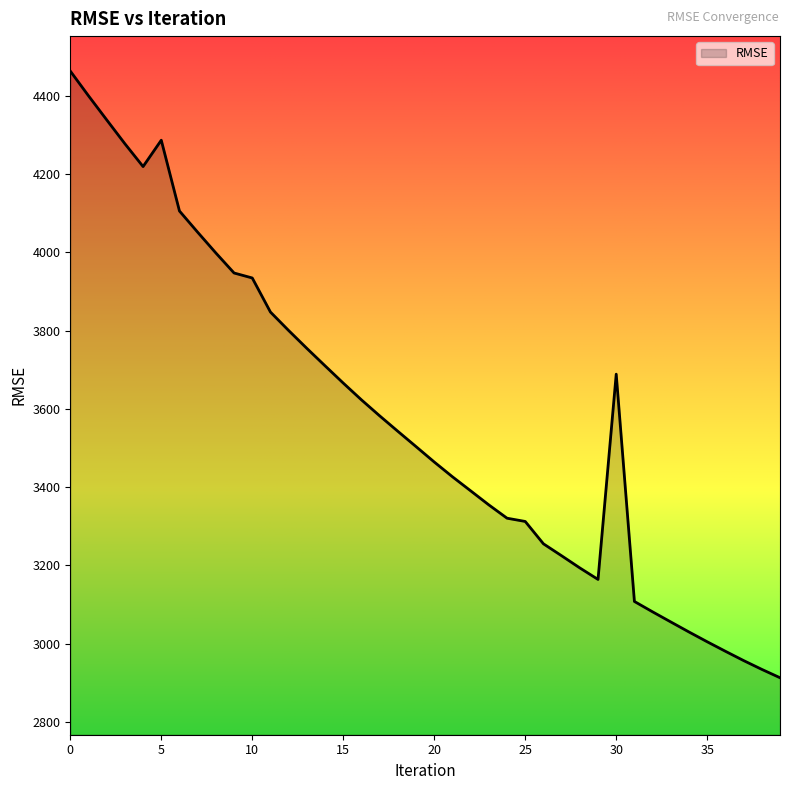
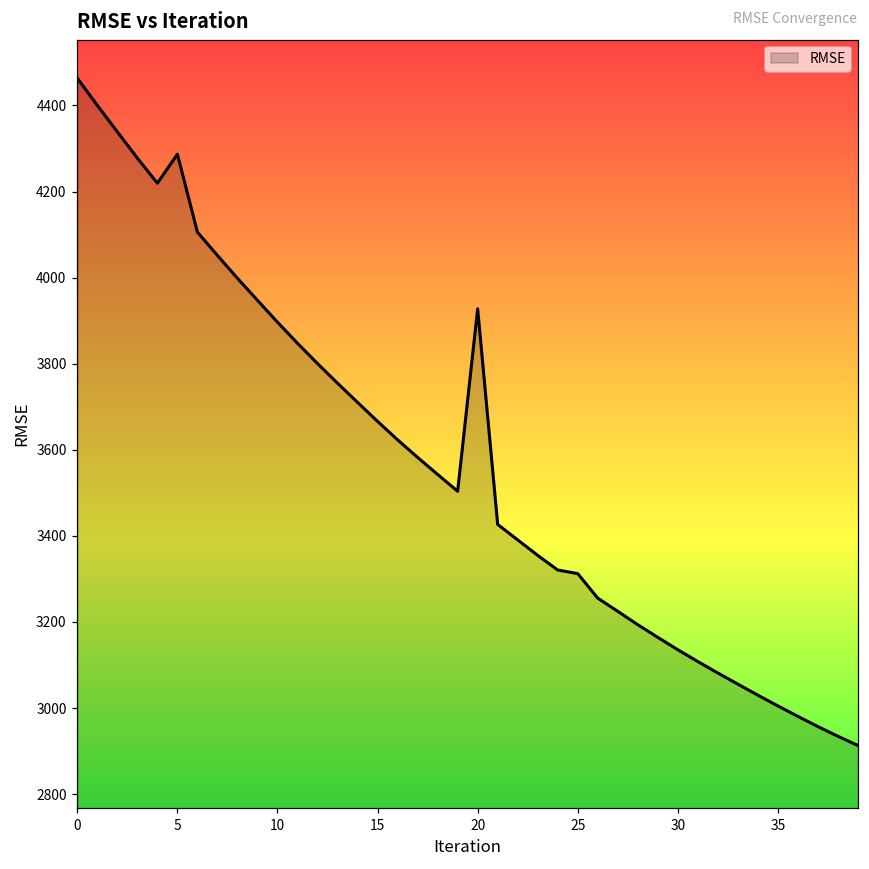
10: 3930 -> 3900
20: 3460 -> 3930
30: 3690 -> 3140
